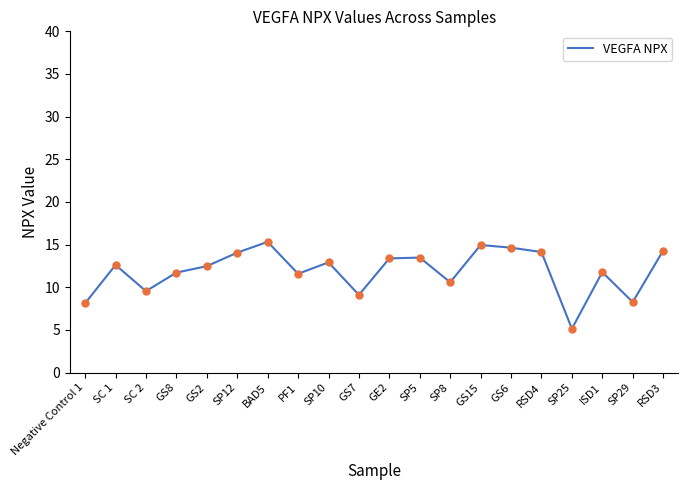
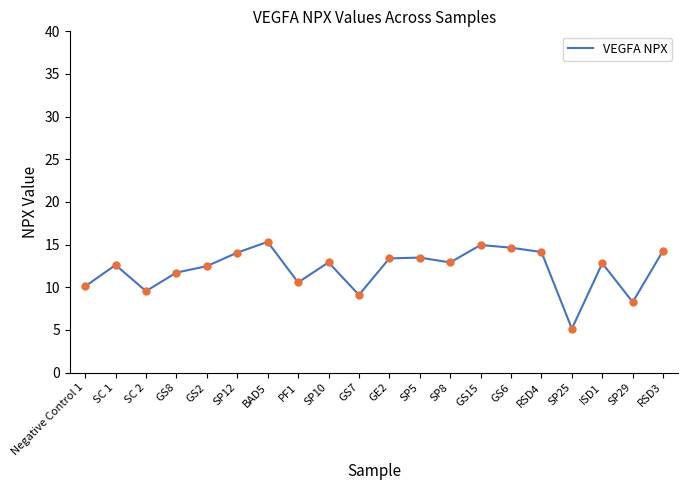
Negative Control 1: 8 -> 10
PF1: 12 -> 11
SP8: 11 -> 13
ISD1: 12 -> 13
